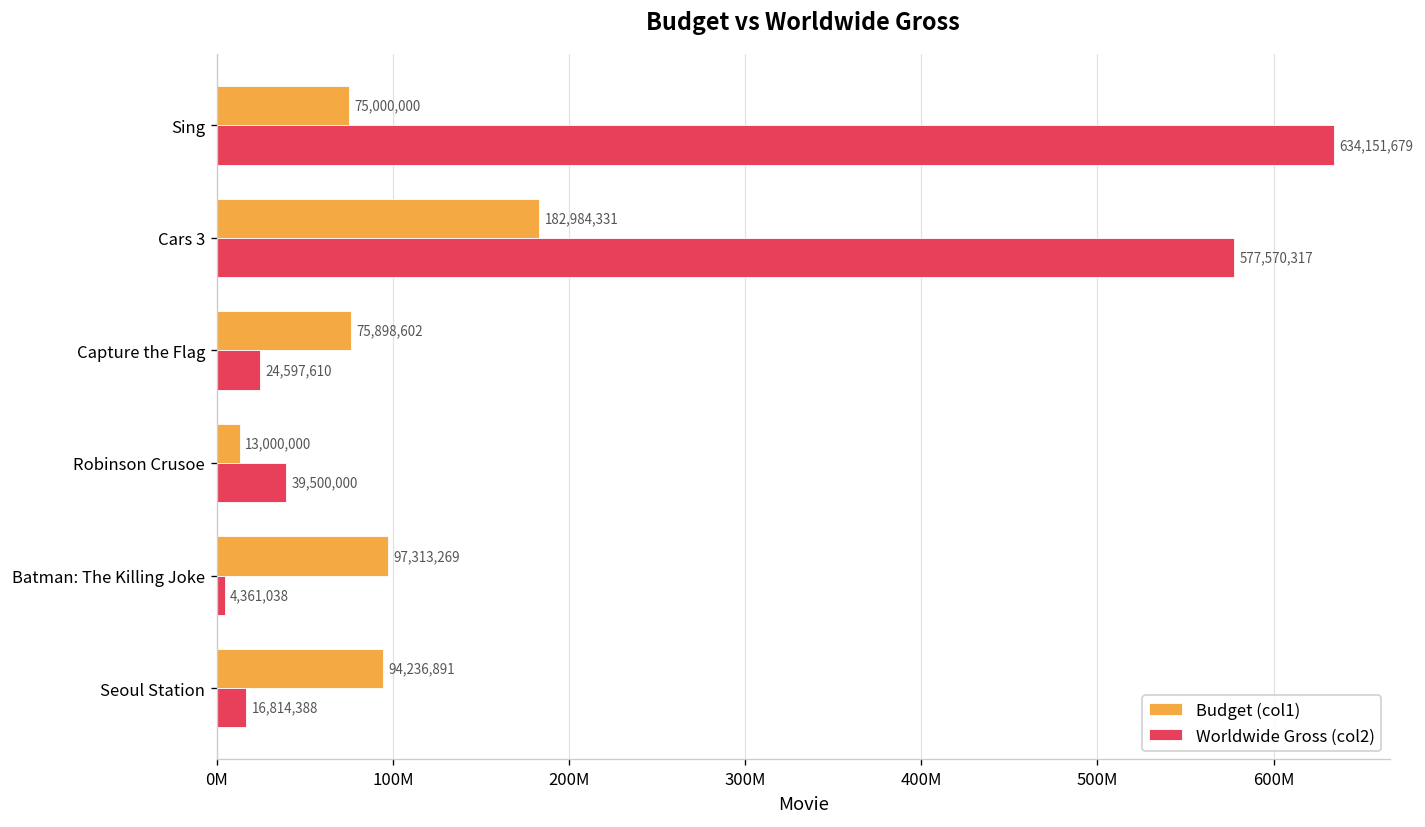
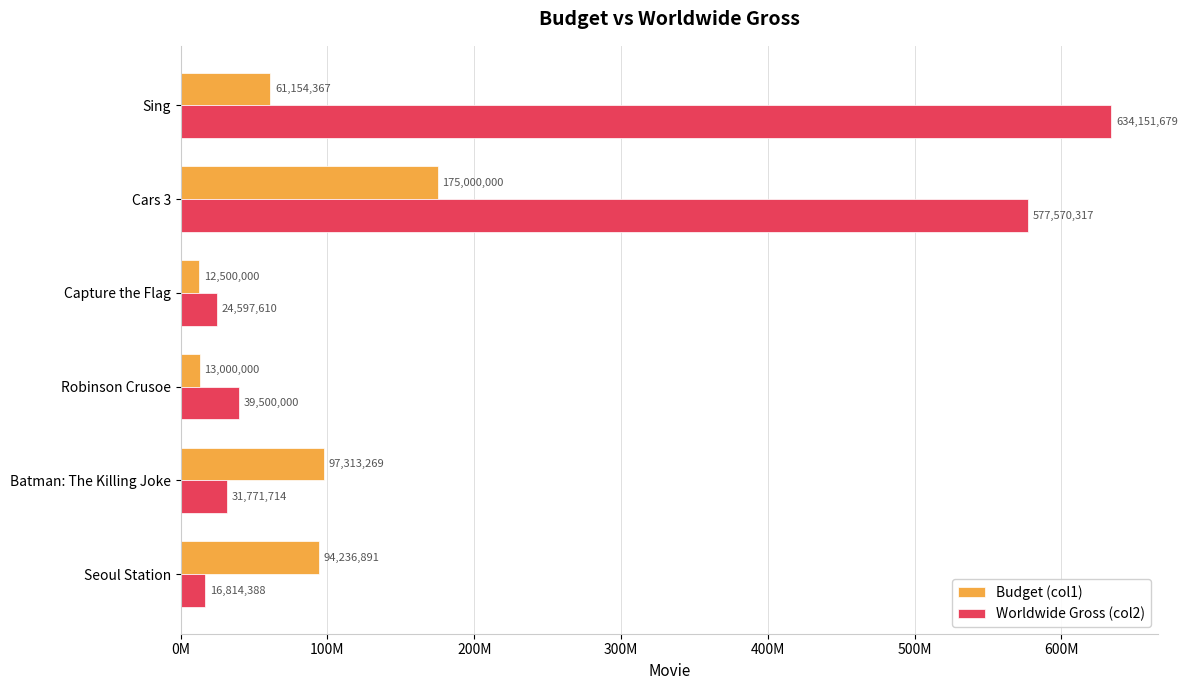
Budget (col1), Sing: 75,000,000 -> 61,154,367
Budget (col1), Cars 3: 182,984,331 -> 175,000,000
Budget (col1), Capture the Flag: 75,898,602 -> 12,500,000
Worldwide Gross (col2), Batman: The Killing Joke: 4,361,038 -> 31,771,714
